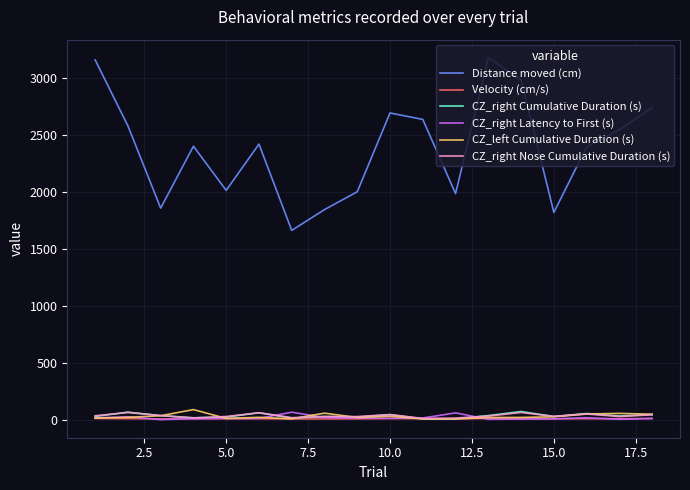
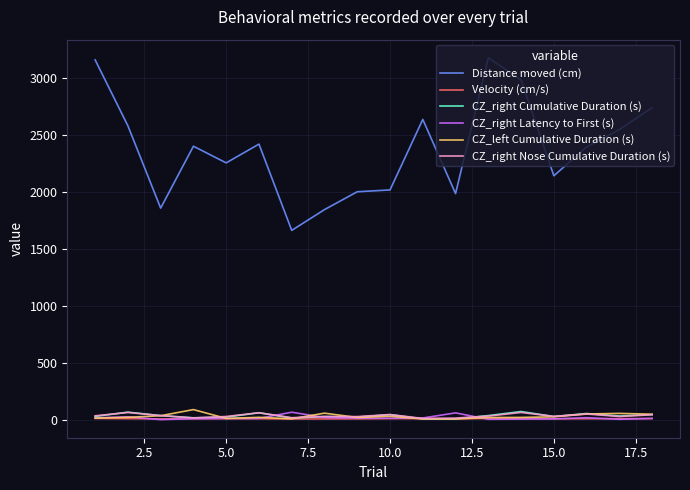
Distance moved (cm), 5.0: 2020 -> 2260
Distance moved (cm), 10.0: 2700 -> 2020
Distance moved (cm), 15.0: 1820 -> 2140
